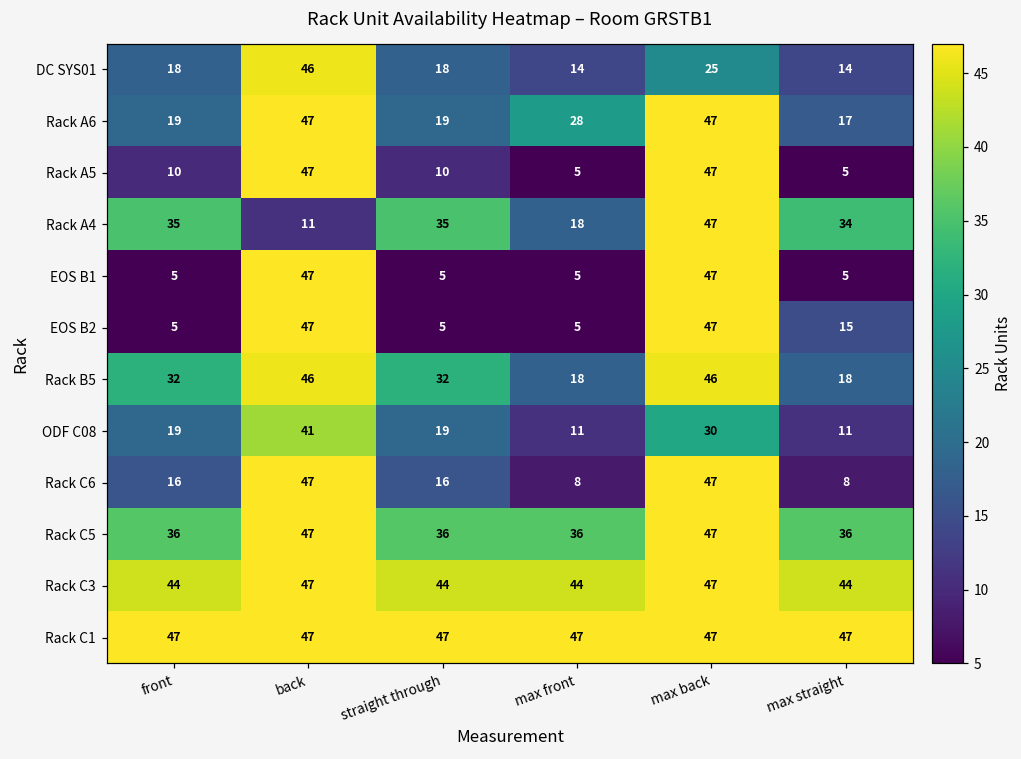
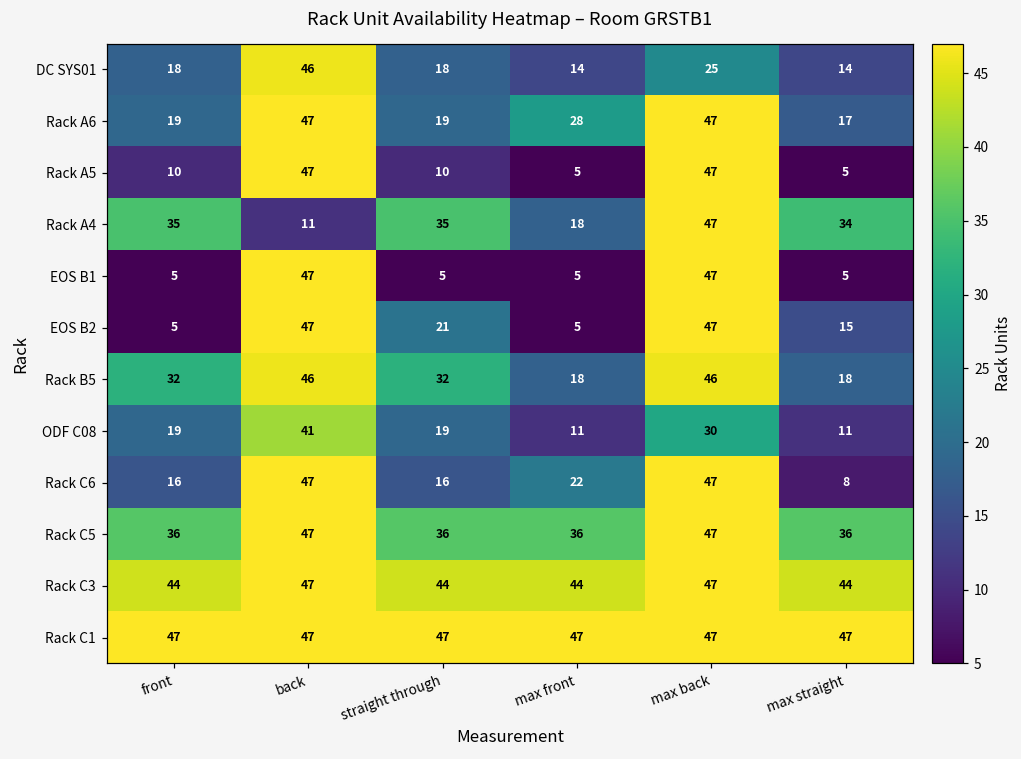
EOS B2, straight through: 5 -> 21
Rack C6, max front: 8 -> 22
